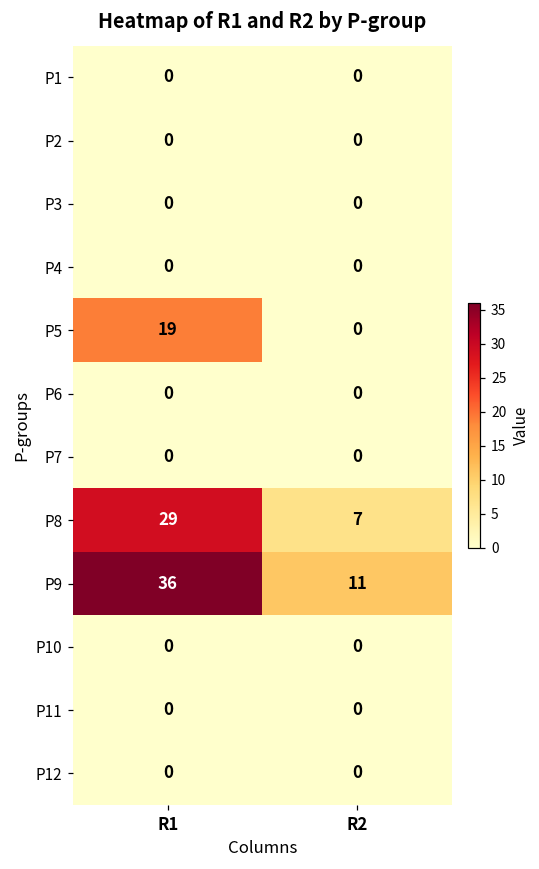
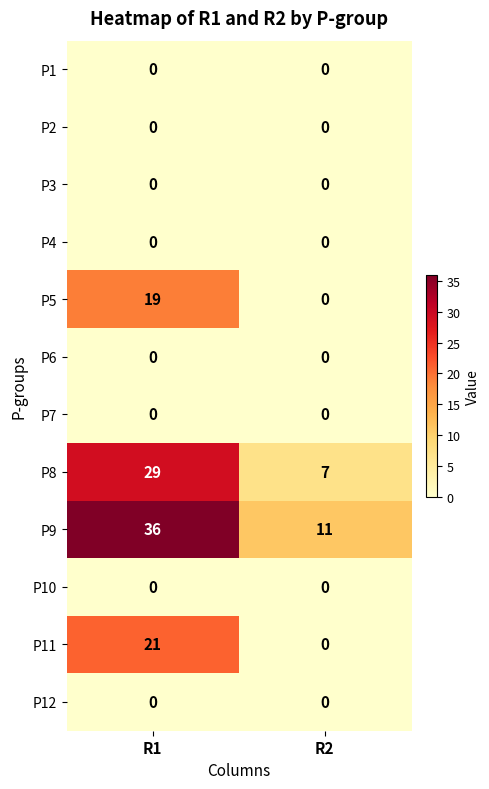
P11, R1: 0 -> 21
